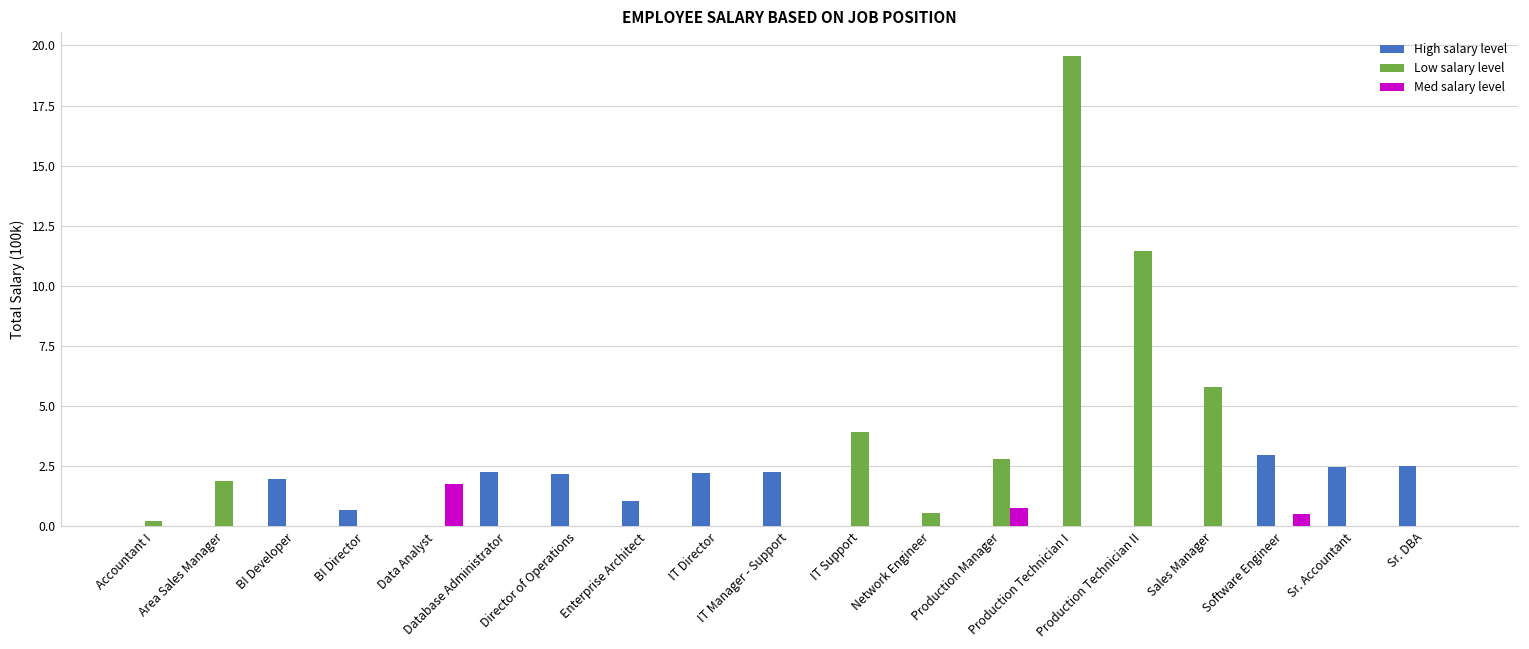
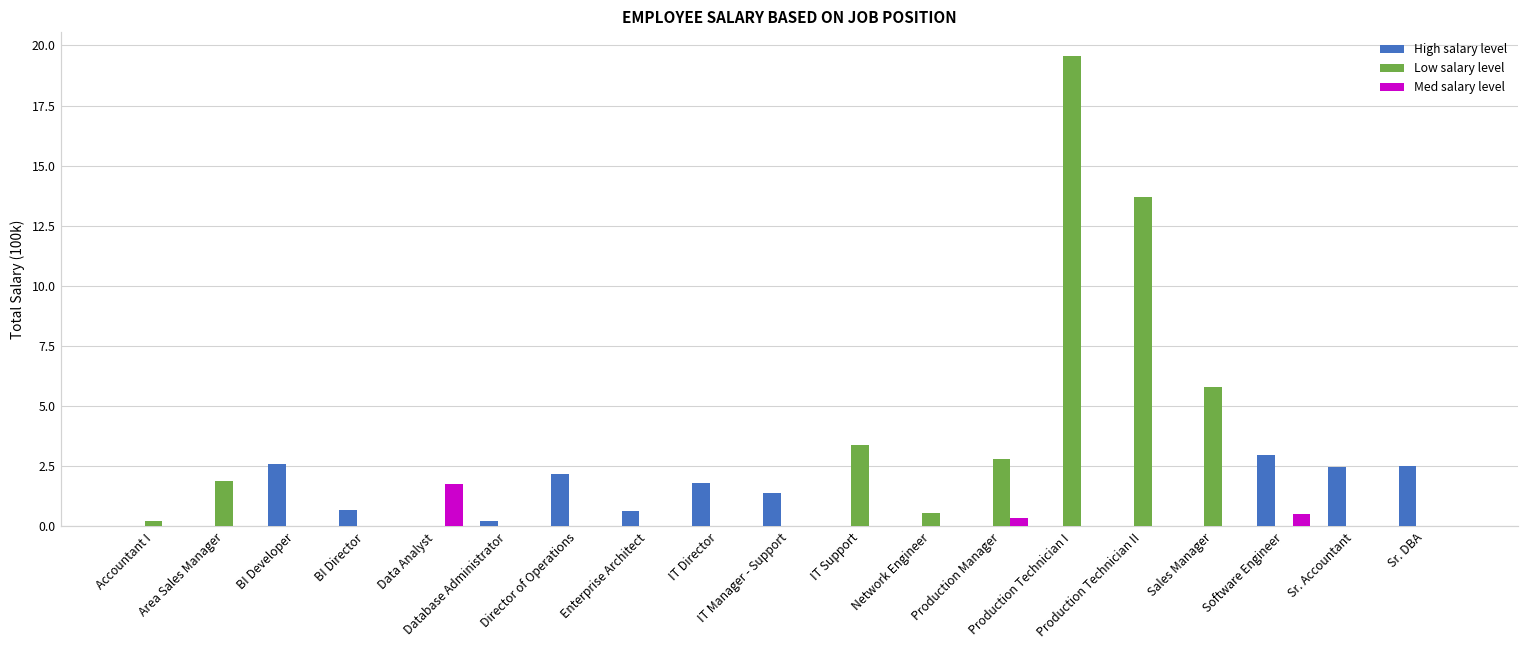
High salary level, BI Developer: 2.0 -> 2.6
High salary level, Database Administrator: 2.2 -> 0.2
High salary level, Enterprise Architect: 1.0 -> 0.6
High salary level, IT Director: 2.2 -> 1.8
High salary level, IT Manager - Support: 2.3 -> 1.4
Low salary level, IT Support: 3.9 -> 3.4
Med salary level, Production Manager: 0.8 -> 0.3
Low salary level, Production Technician II: 11.5 -> 13.7
